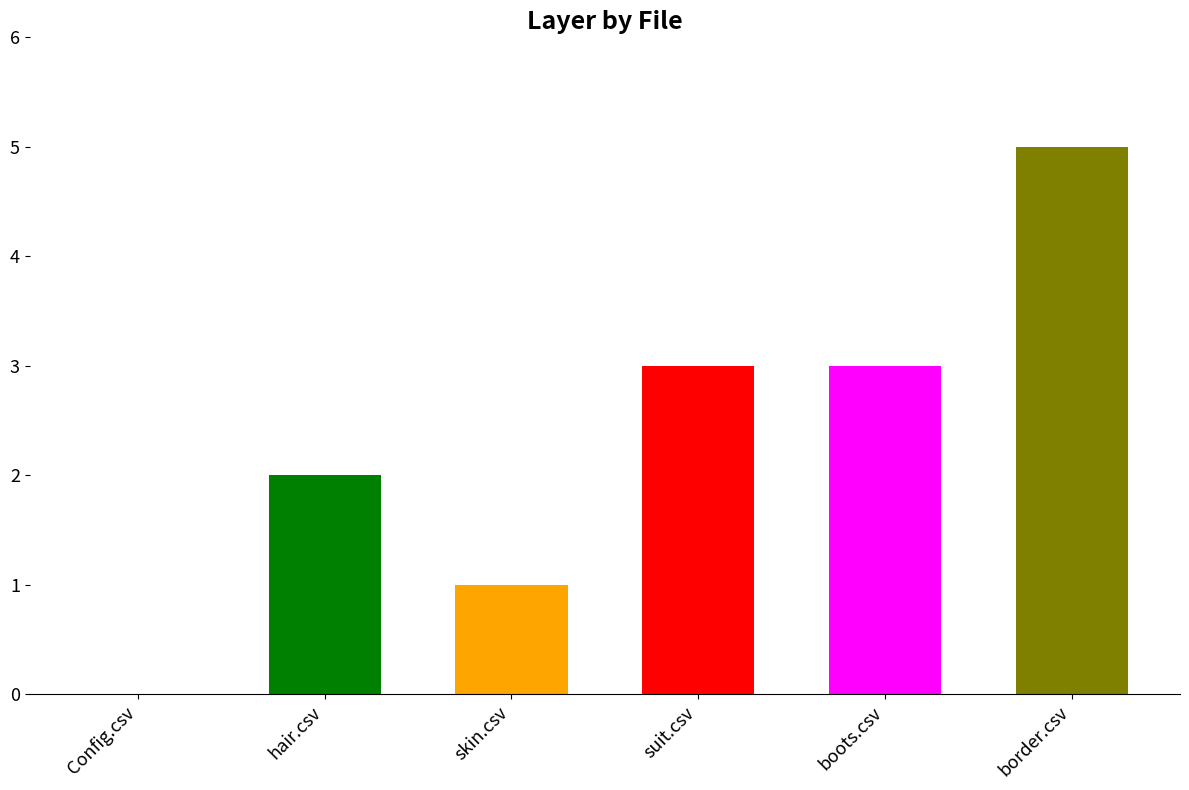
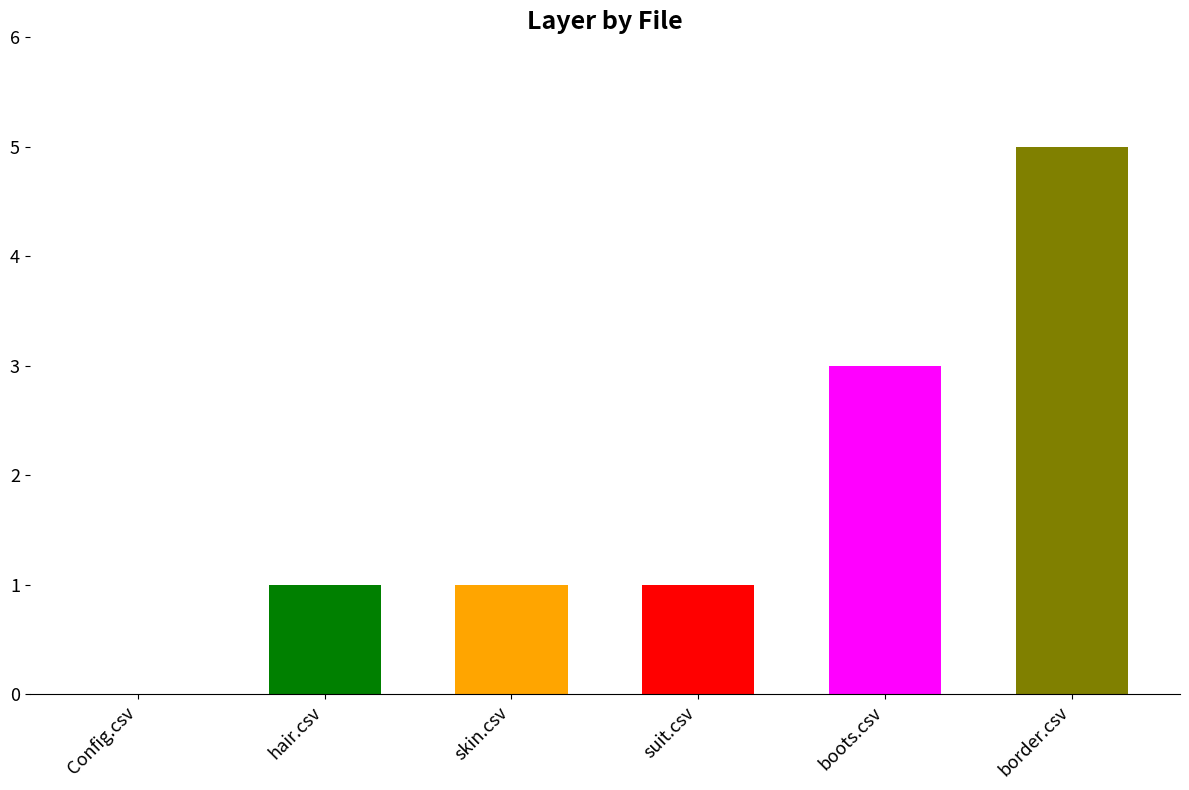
hair.csv: 2 -> 1
suit.csv: 3 -> 1
